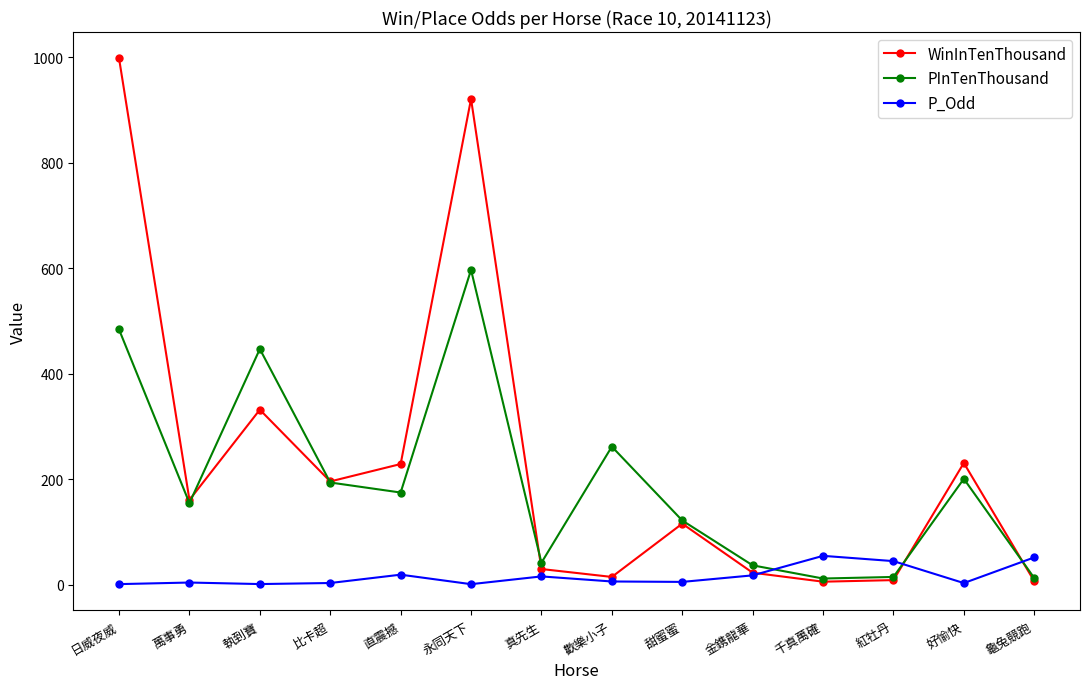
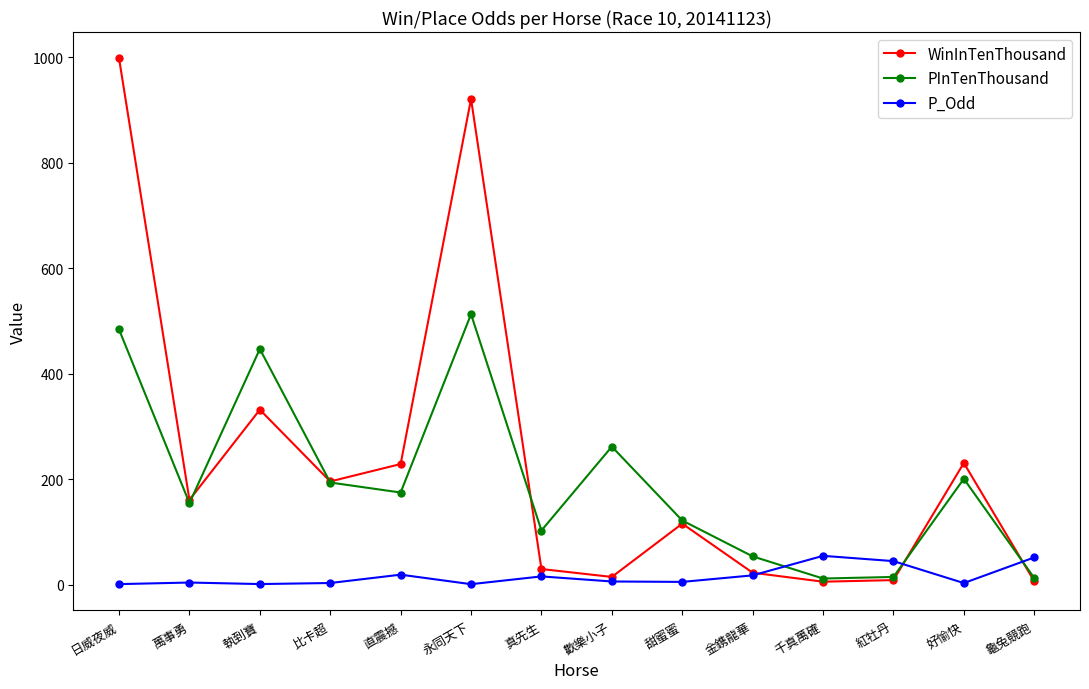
PInTenThousand, 永同天下: 600 -> 510
PInTenThousand, 真先生: 40 -> 100
PInTenThousand, 金鎸龍華: 40 -> 50
